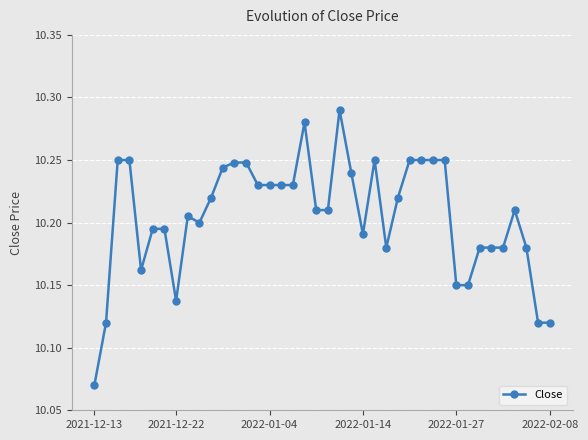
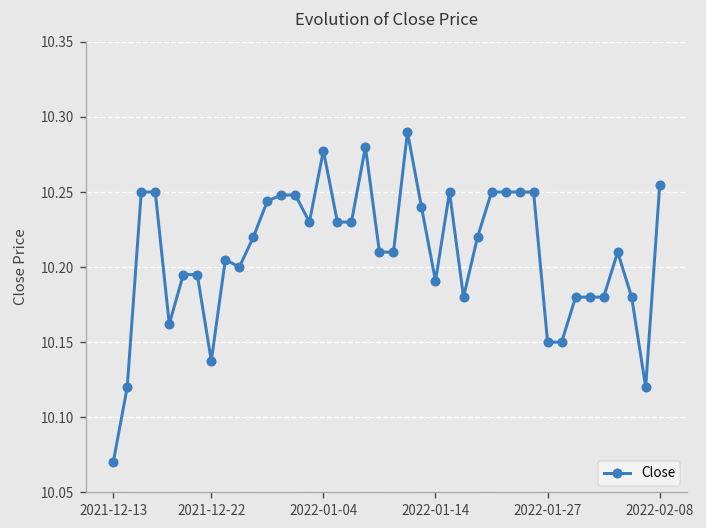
2022-01-04: 10.230 -> 10.278
2022-02-08: 10.120 -> 10.255
